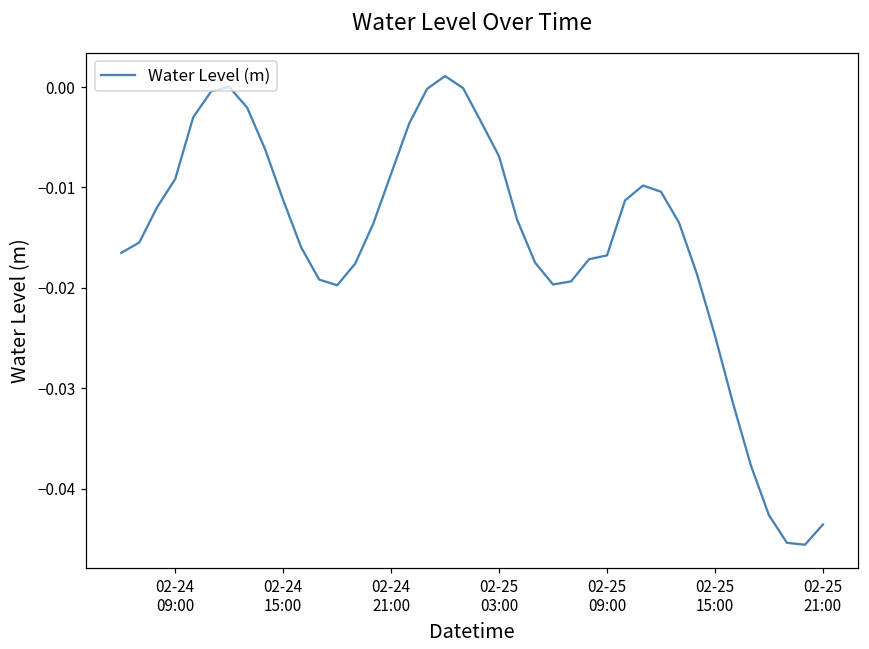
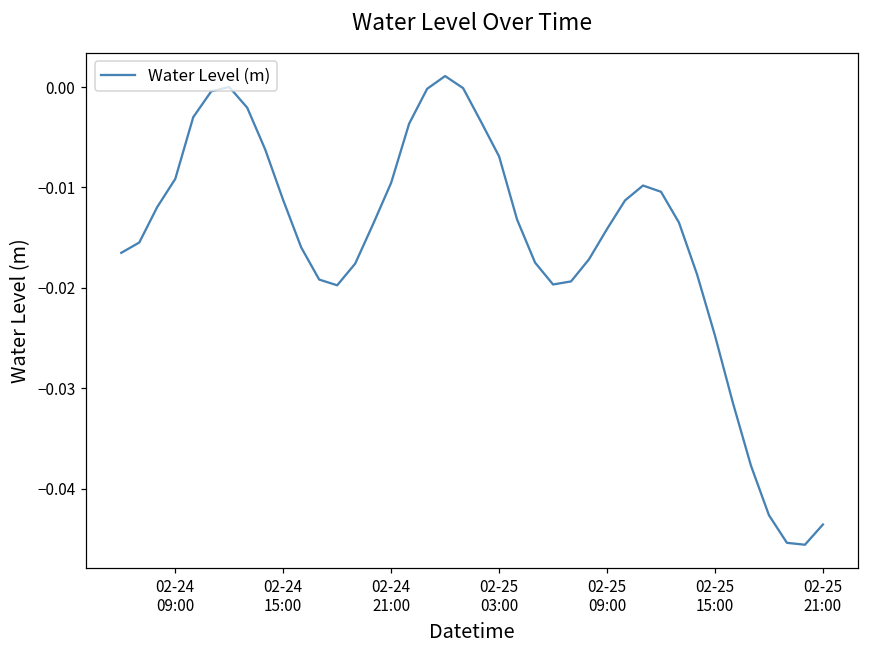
02-24 21:00: -0.009 -> -0.010
02-25 09:00: -0.017 -> -0.014
